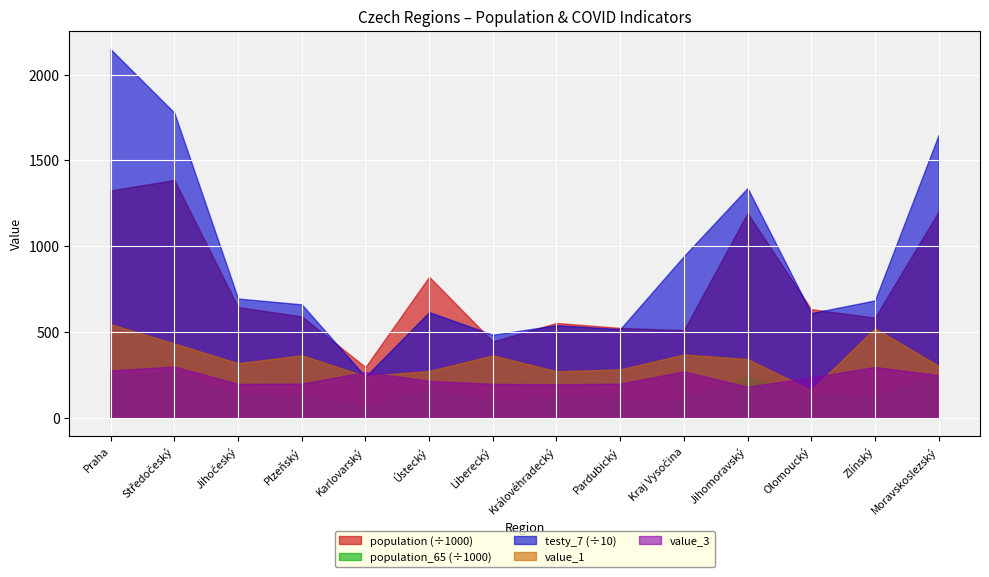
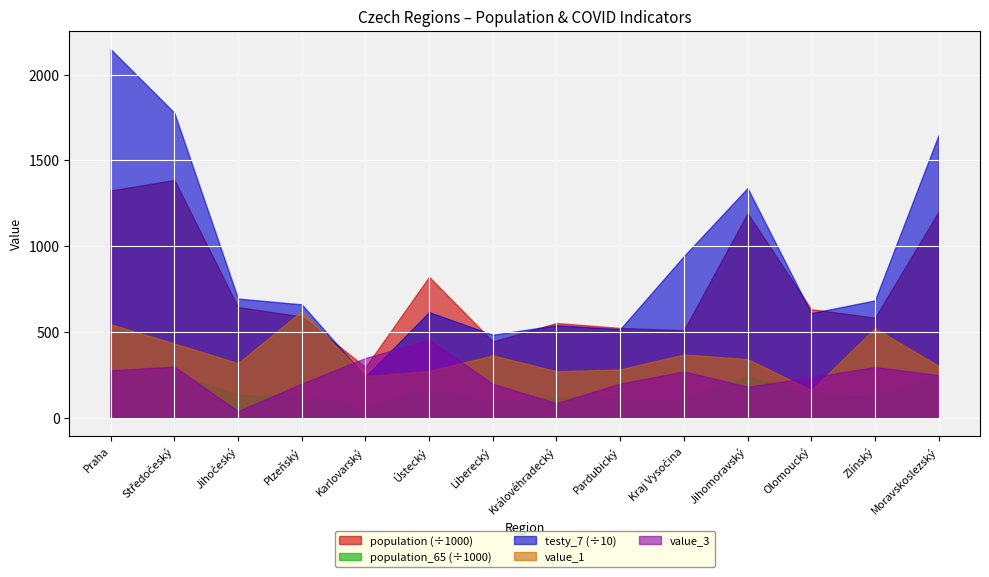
value_3, Jihočeský: 200 -> 40
value_1, Plzeňský: 360 -> 620
value_3, Karlovarský: 270 -> 350
value_3, Ústecký: 210 -> 450
value_3, Královéhradecký: 190 -> 80
